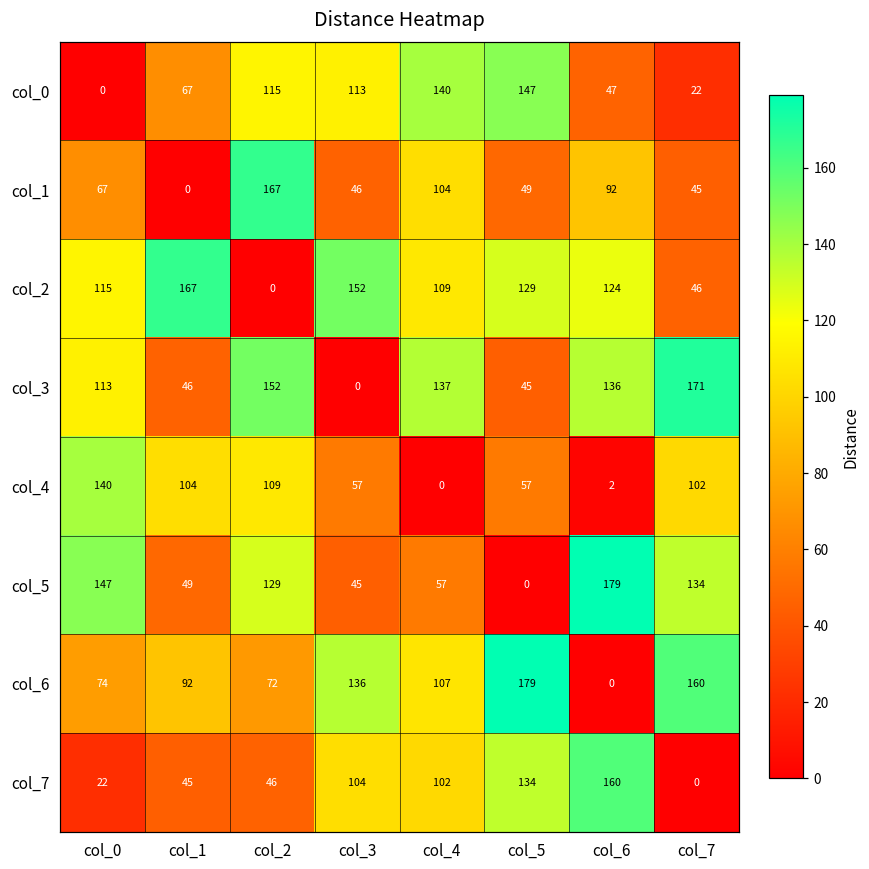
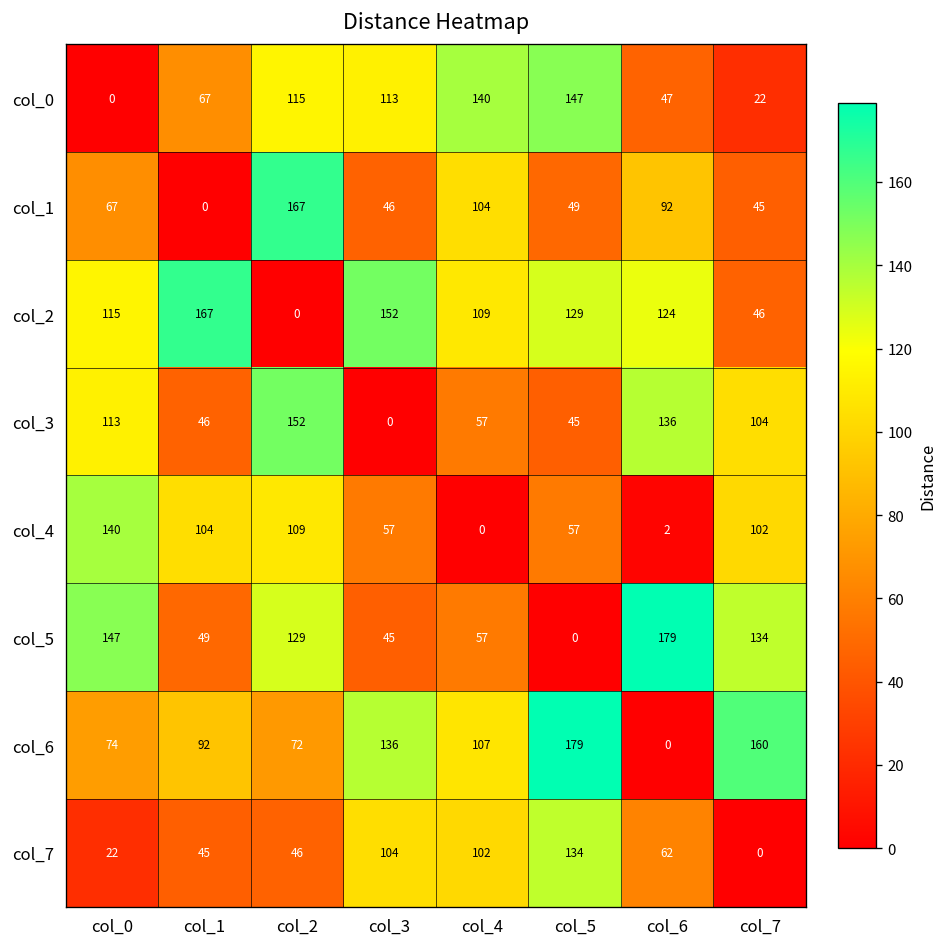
col_3, col_4: 137 -> 57
col_3, col_7: 171 -> 104
col_7, col_6: 160 -> 62
